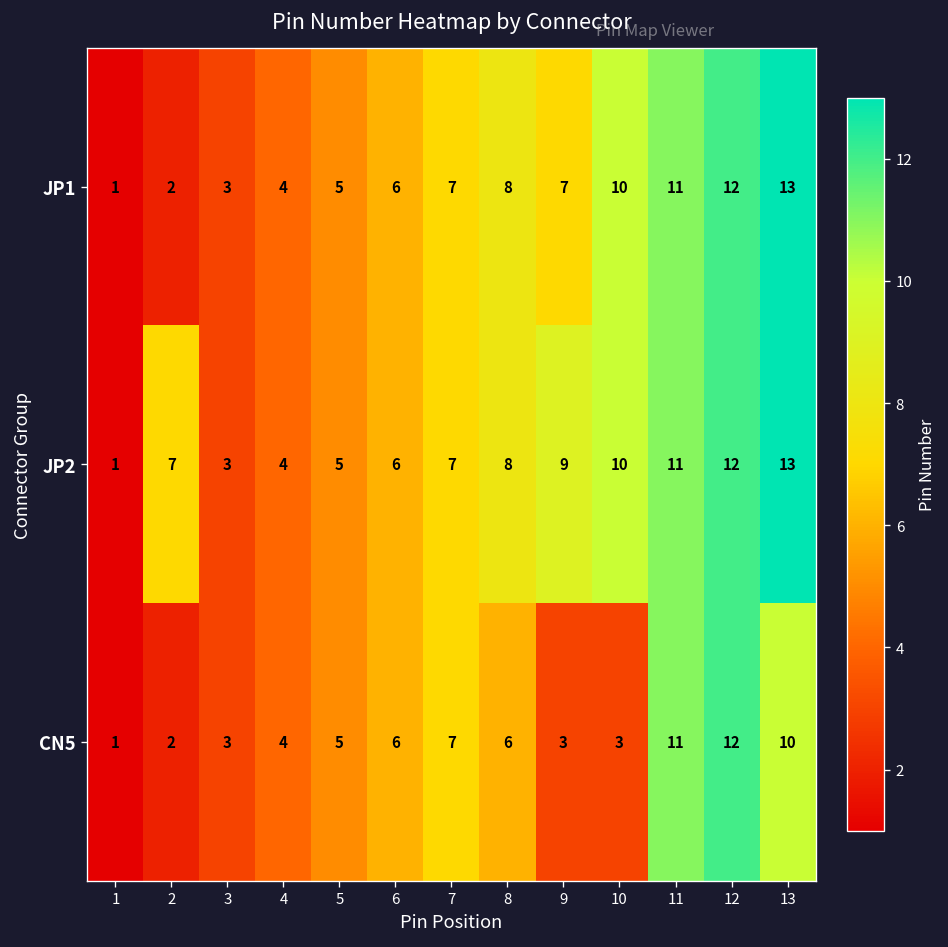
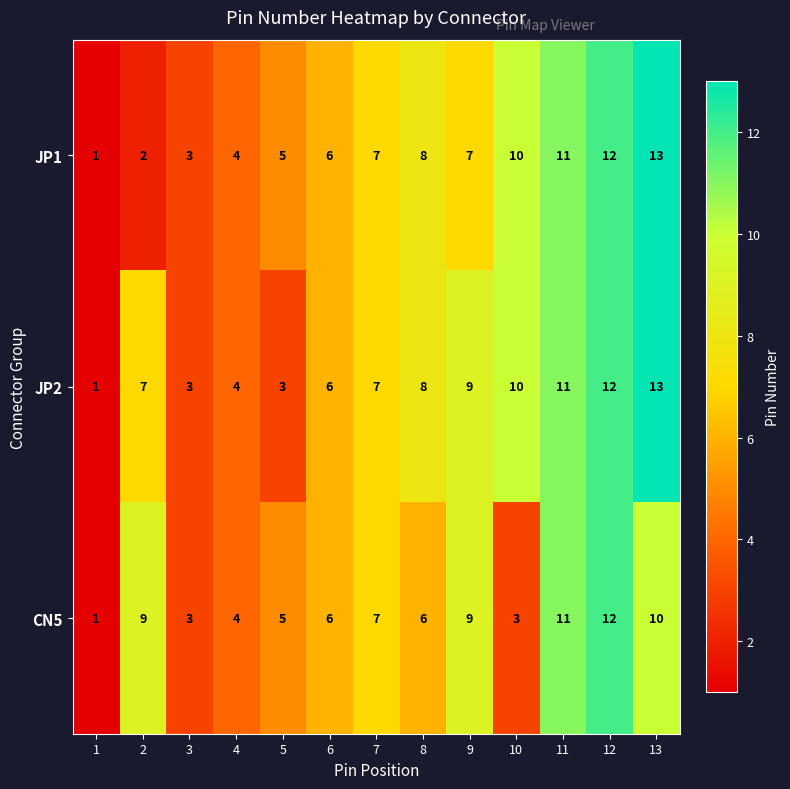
JP2, 5: 5 -> 3
CN5, 2: 2 -> 9
CN5, 9: 3 -> 9
